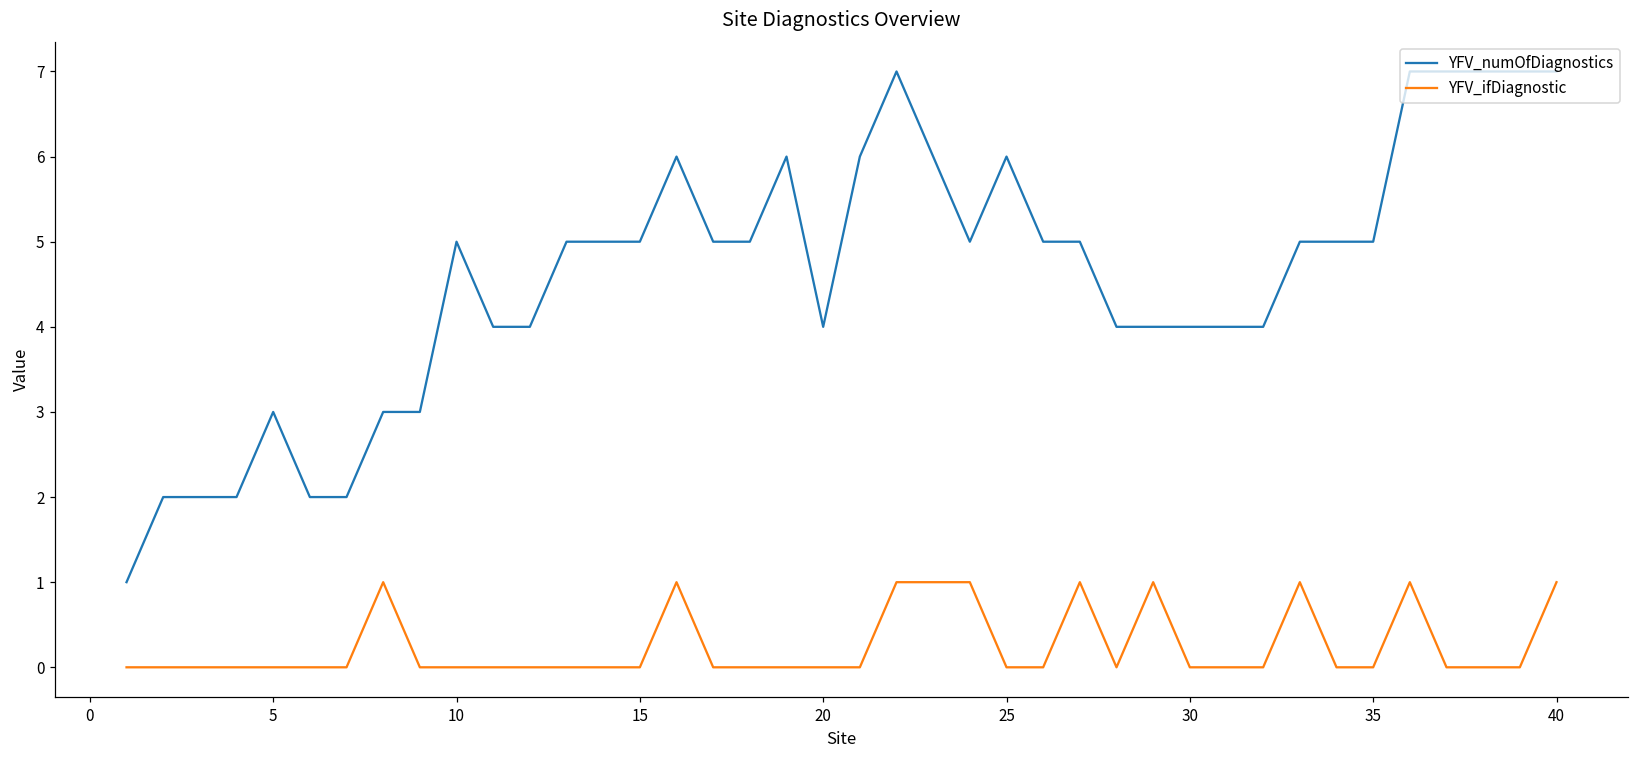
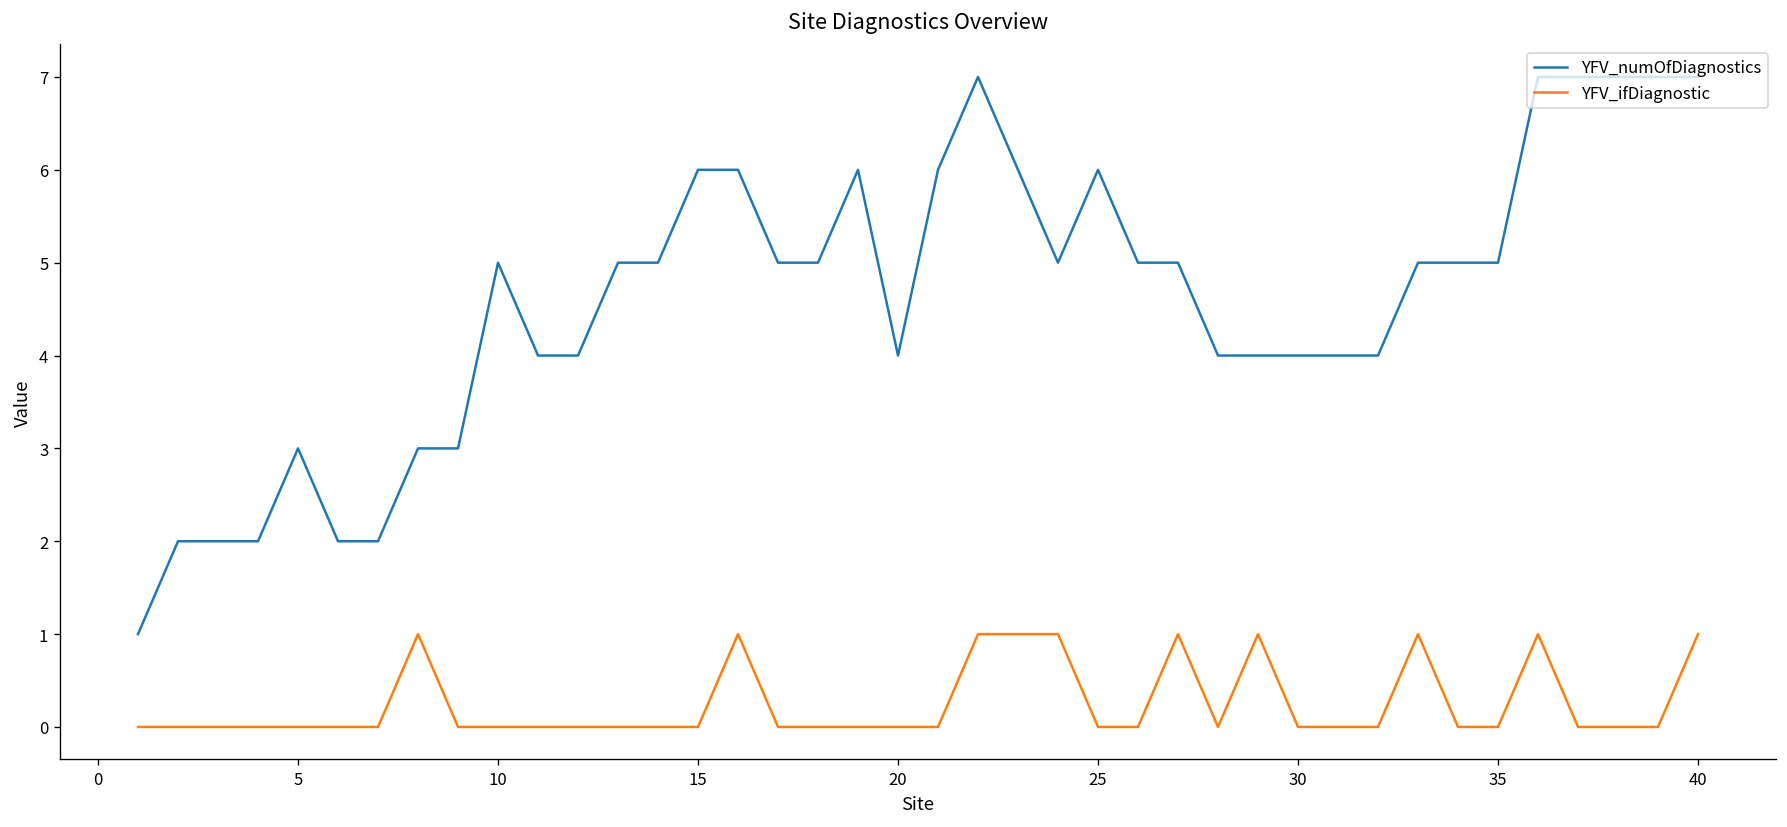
YFV_numOfDiagnostics, 15: 5 -> 6
